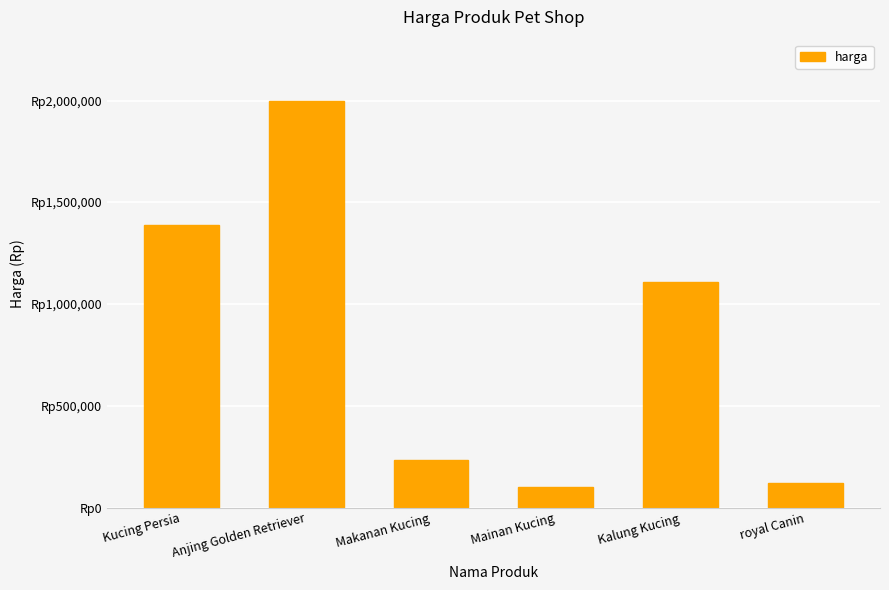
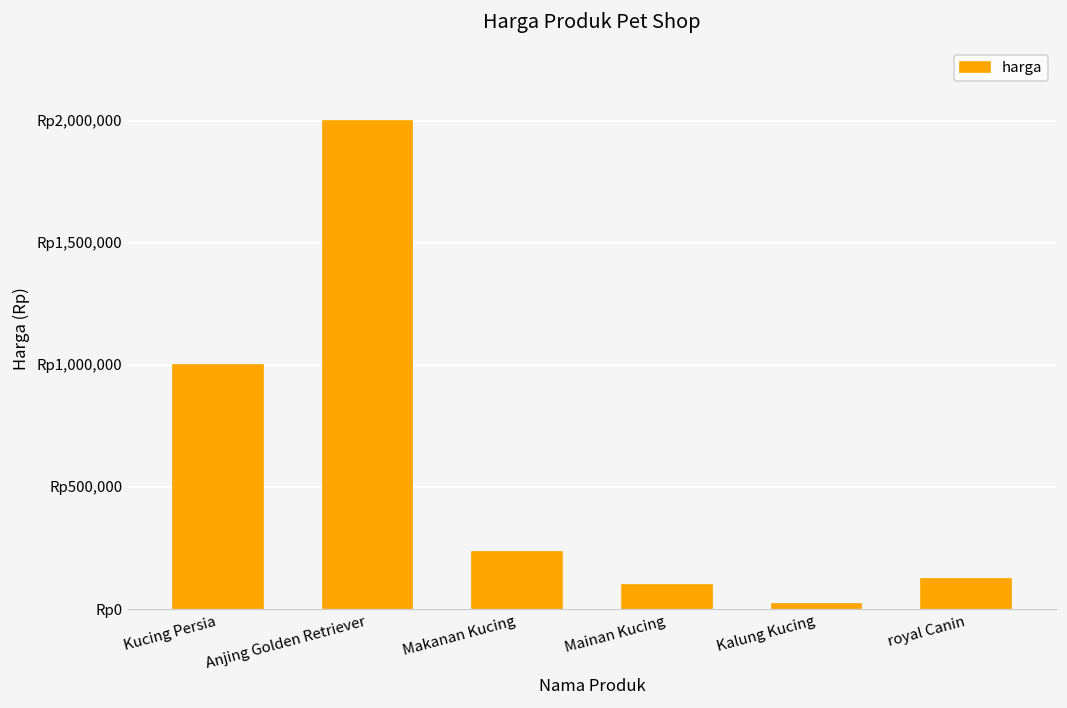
Kucing Persia: Rp1,390,000 -> Rp1,000,000
Kalung Kucing: Rp1,110,000 -> Rp20,000
